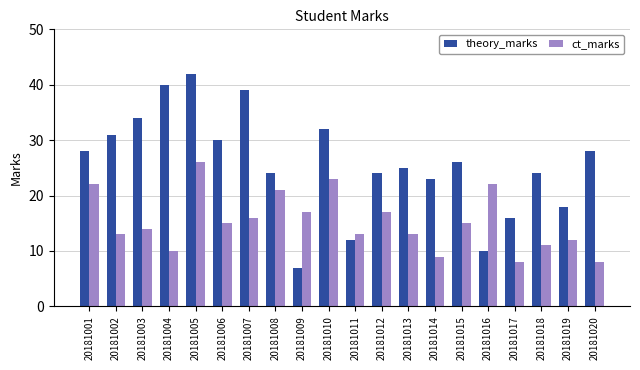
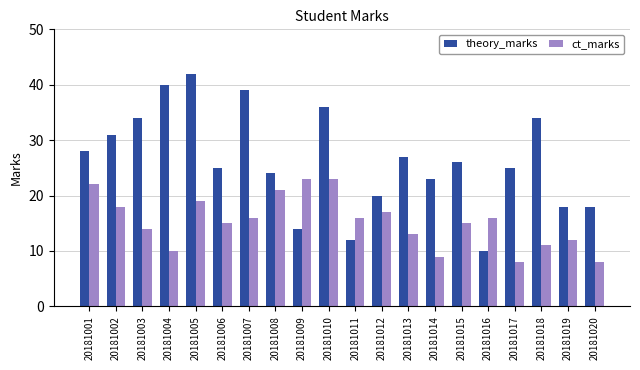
ct_marks, 20181002: 13 -> 18
ct_marks, 20181005: 26 -> 19
theory_marks, 20181006: 30 -> 25
theory_marks, 20181009: 7 -> 14
ct_marks, 20181009: 17 -> 23
theory_marks, 20181010: 32 -> 36
ct_marks, 20181011: 13 -> 16
theory_marks, 20181012: 24 -> 20
theory_marks, 20181013: 25 -> 27
ct_marks, 20181016: 22 -> 16
theory_marks, 20181017: 16 -> 25
theory_marks, 20181018: 24 -> 34
theory_marks, 20181020: 28 -> 18
